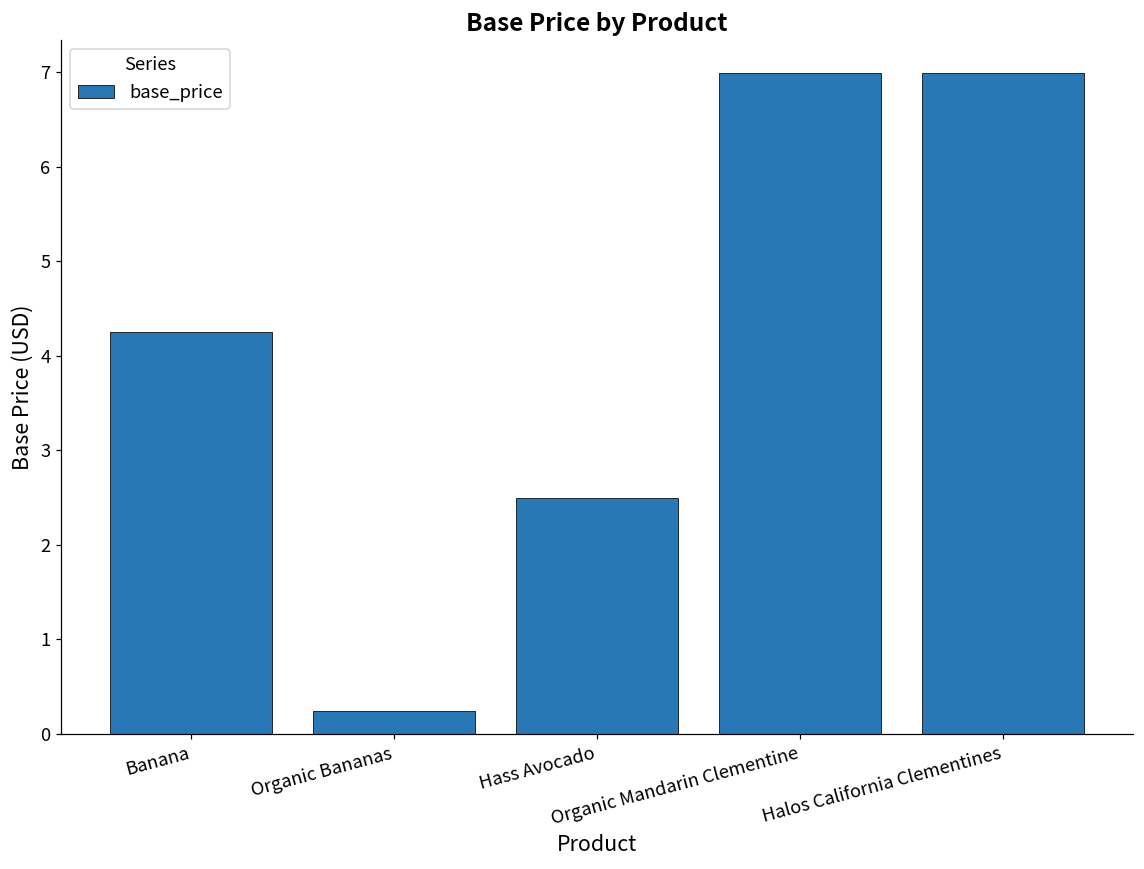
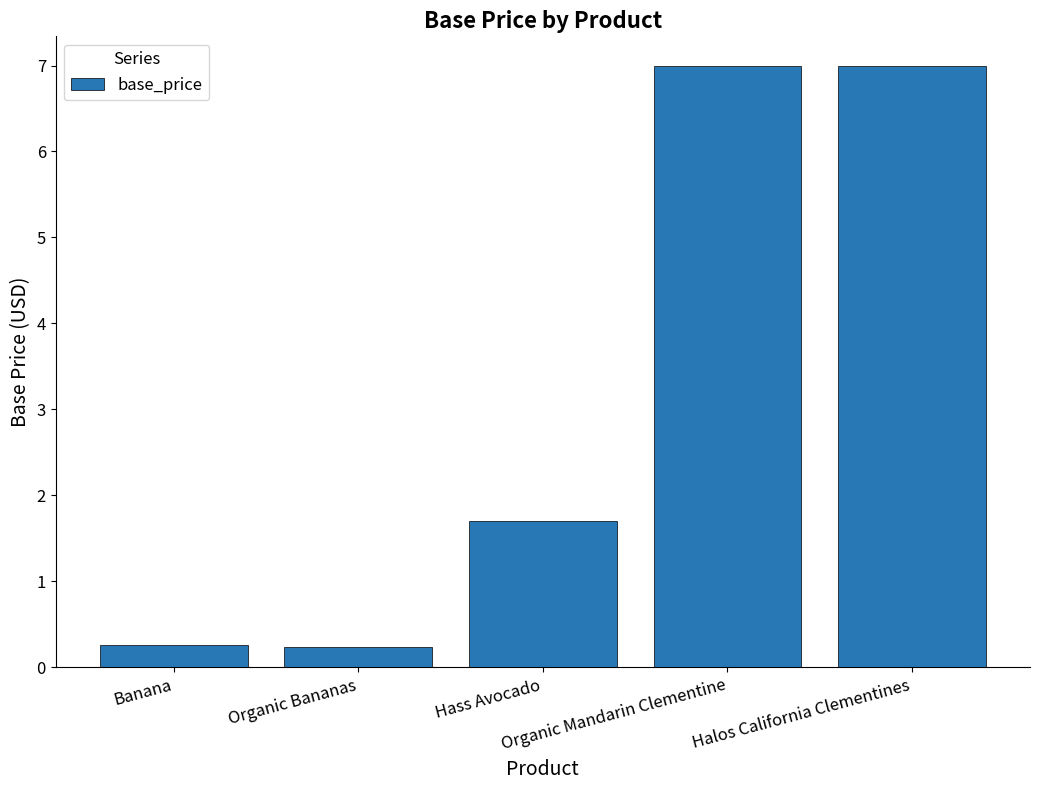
Banana: 4.3 -> 0.3
Hass Avocado: 2.5 -> 1.7
